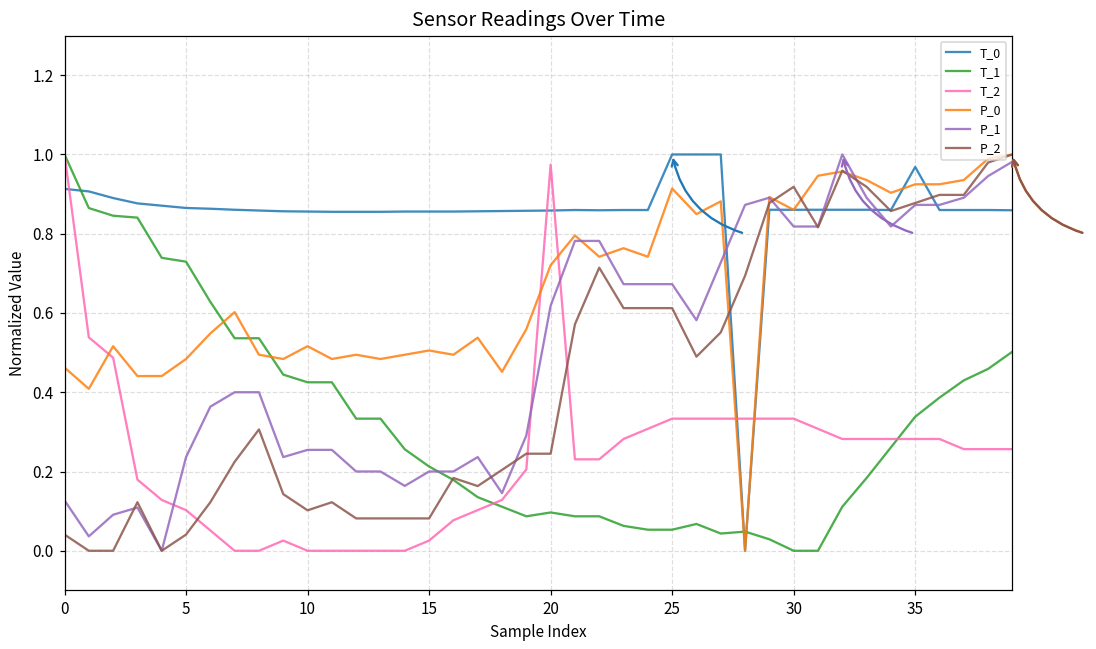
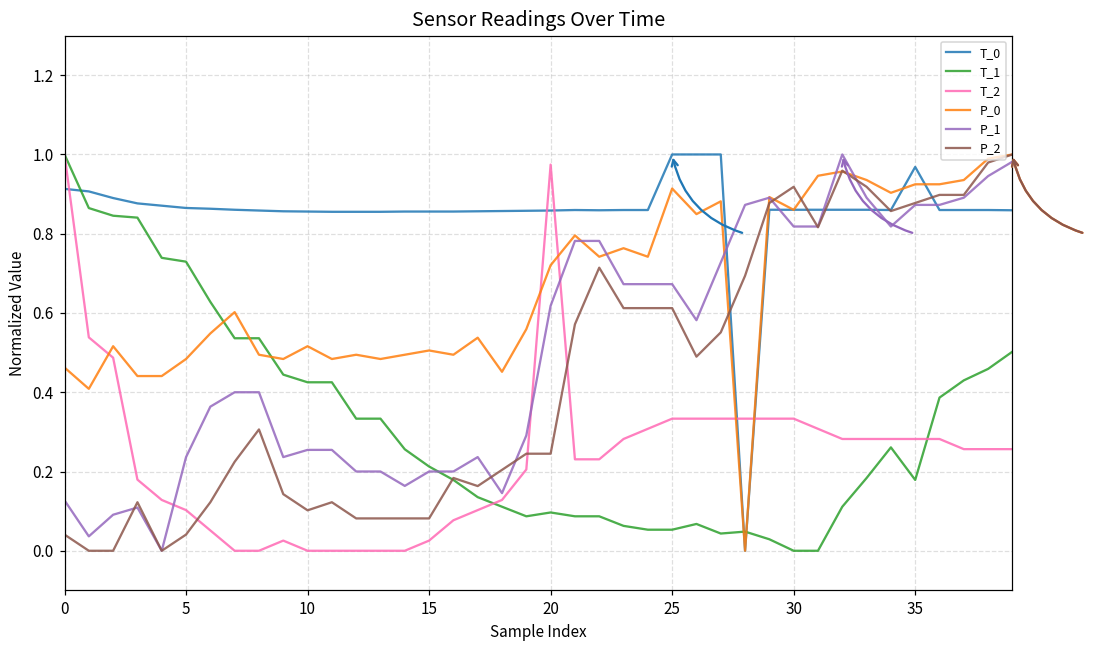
T_1, 35: 0.34 -> 0.18
